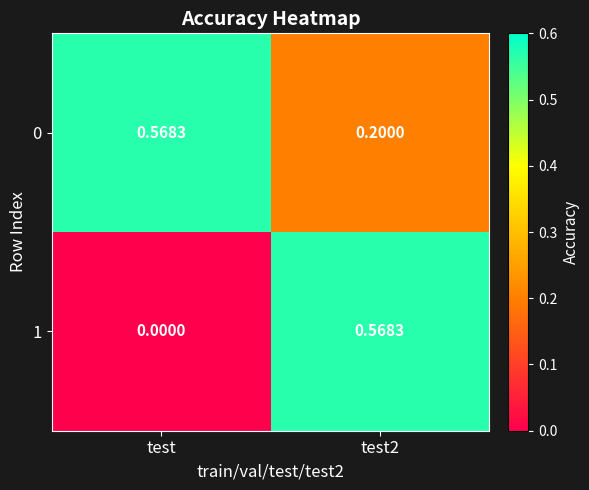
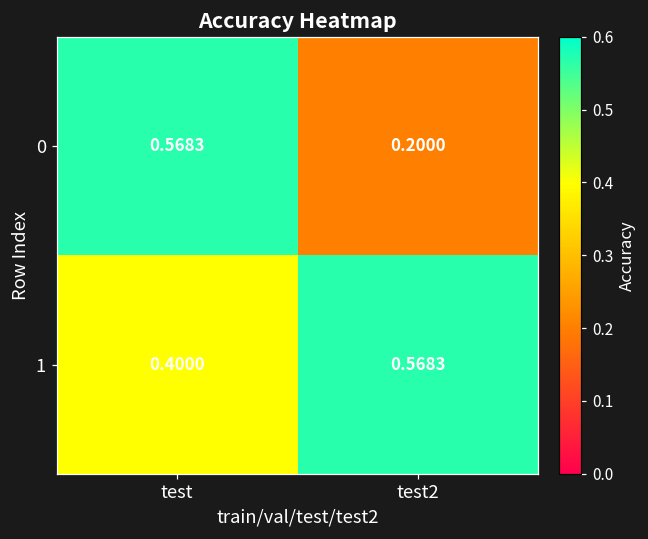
1, test: 0.0000 -> 0.4000
